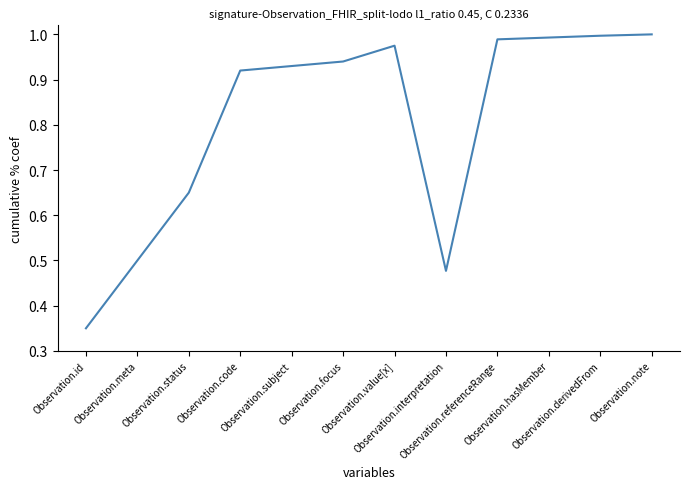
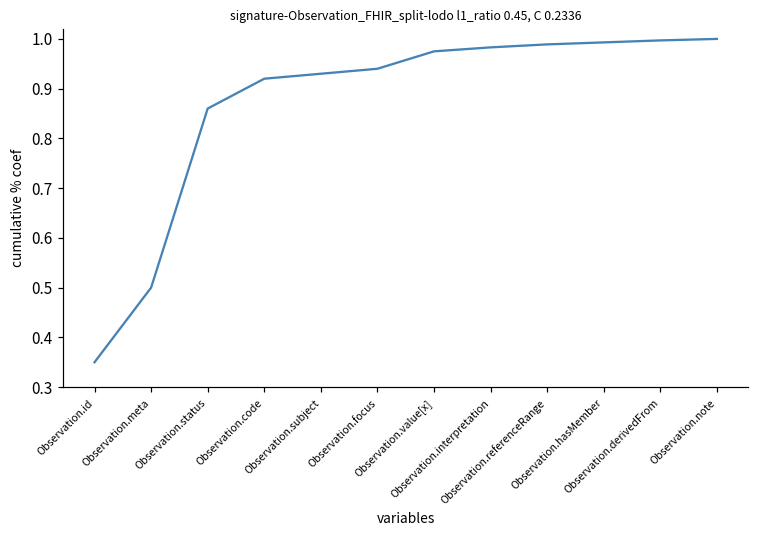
Observation.status: 0.65 -> 0.86
Observation.interpretation: 0.48 -> 0.98
